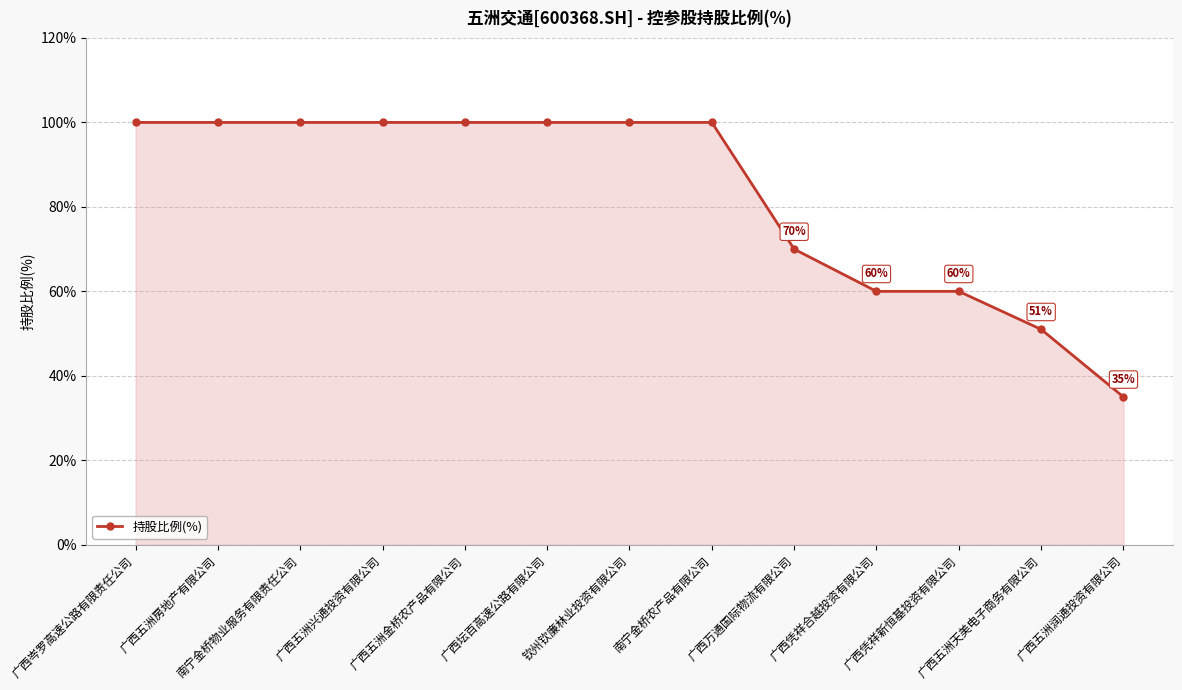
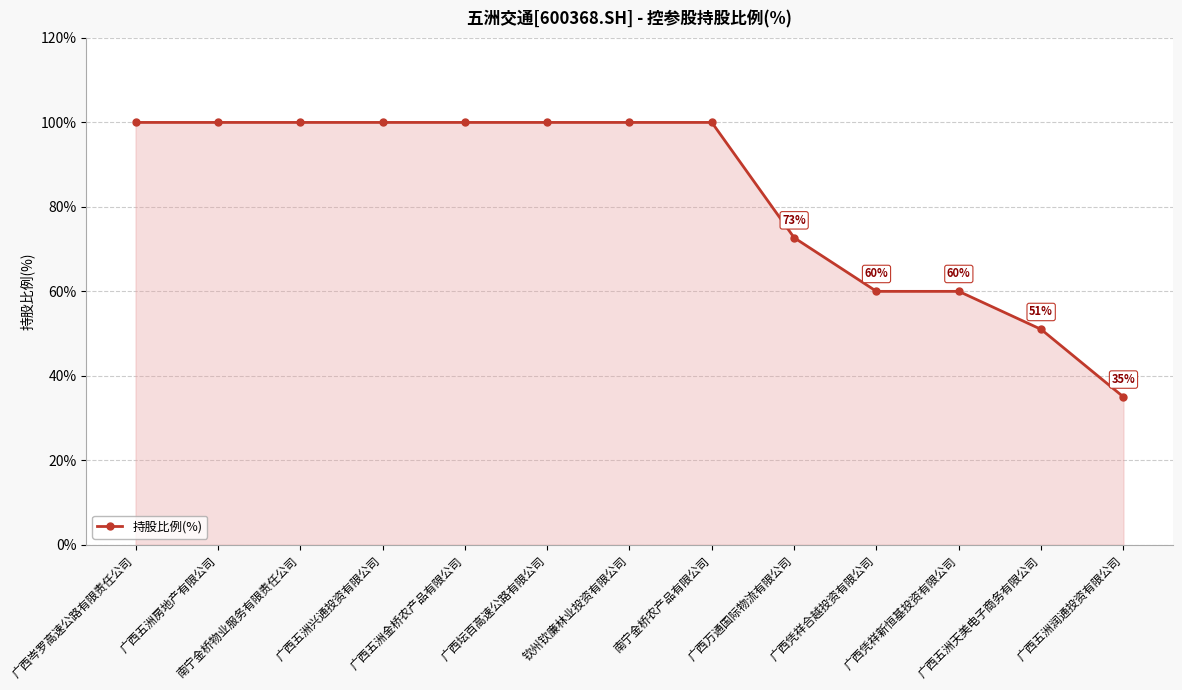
广西万通国际物流有限公司: 70% -> 73%
